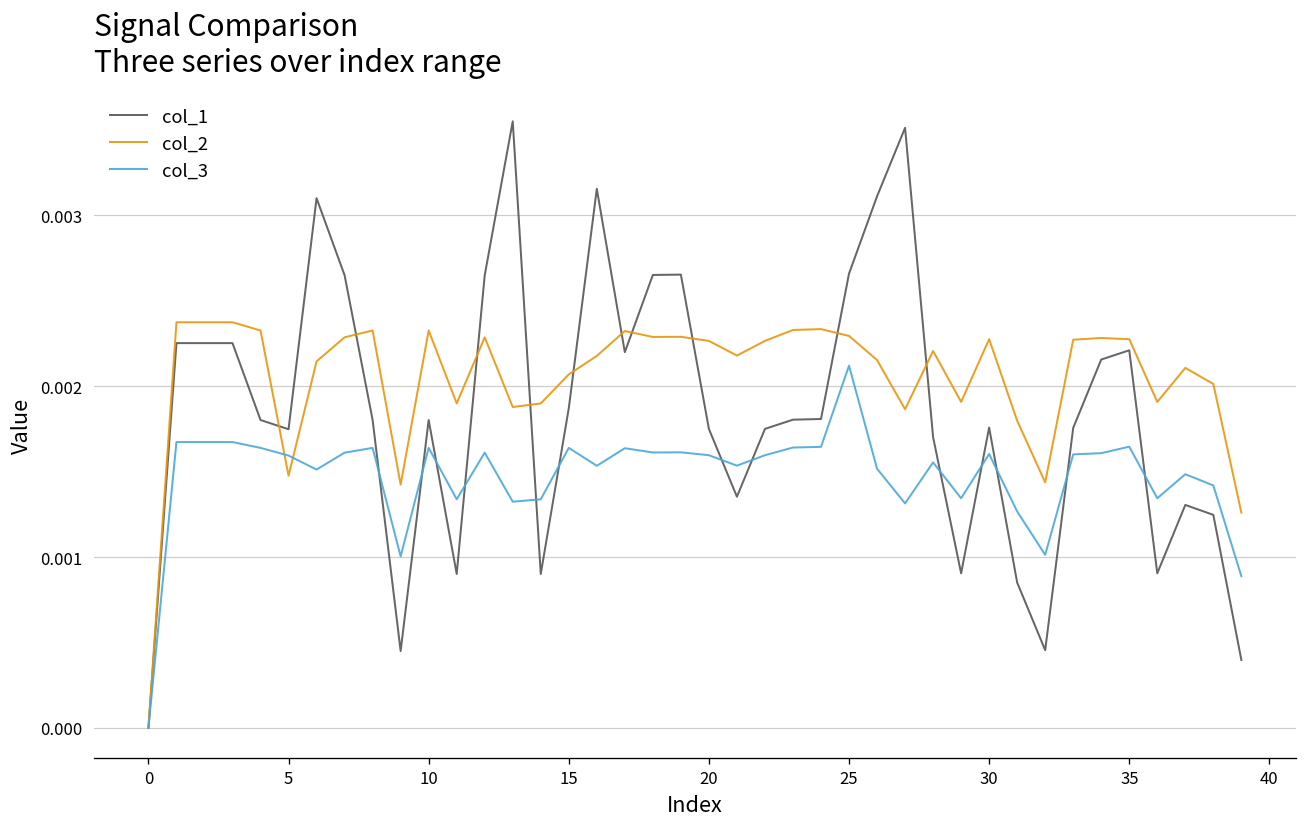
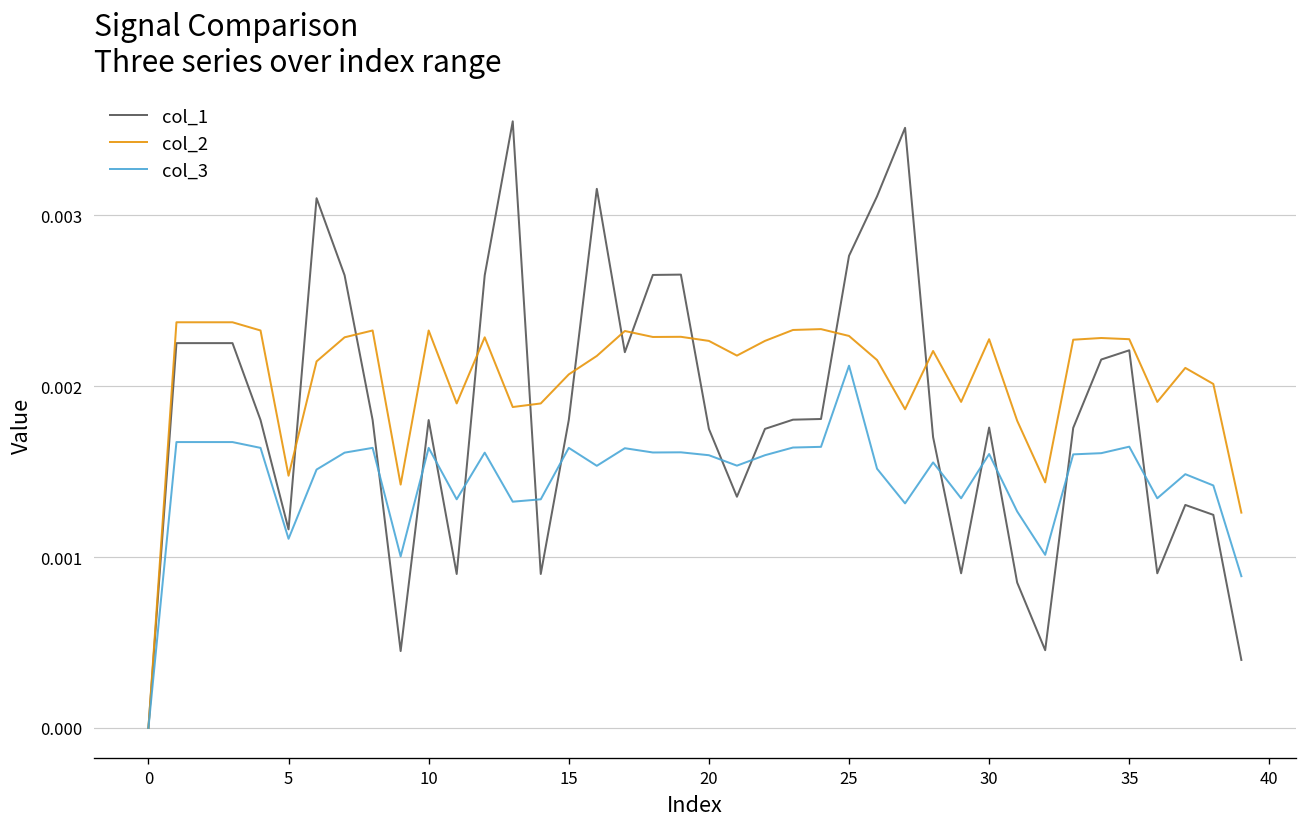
col_1, 5: 0.00175 -> 0.00116
col_3, 5: 0.00159 -> 0.00111
col_1, 15: 0.00187 -> 0.00180
col_1, 25: 0.00266 -> 0.00276
